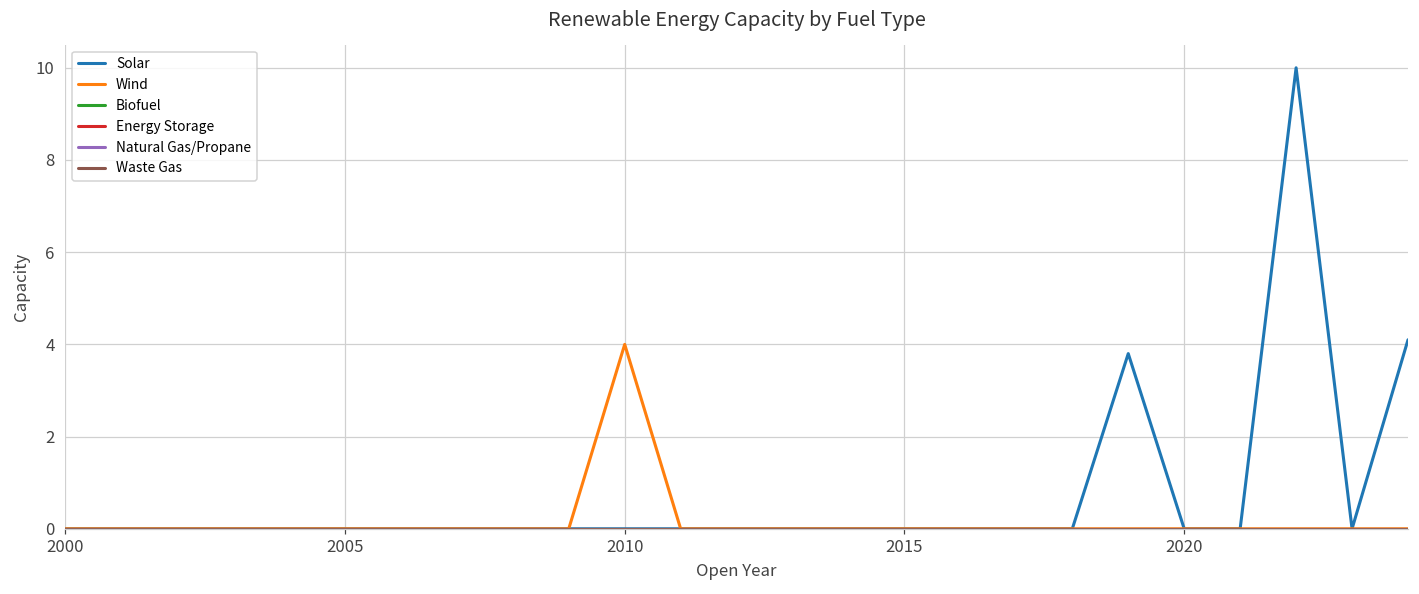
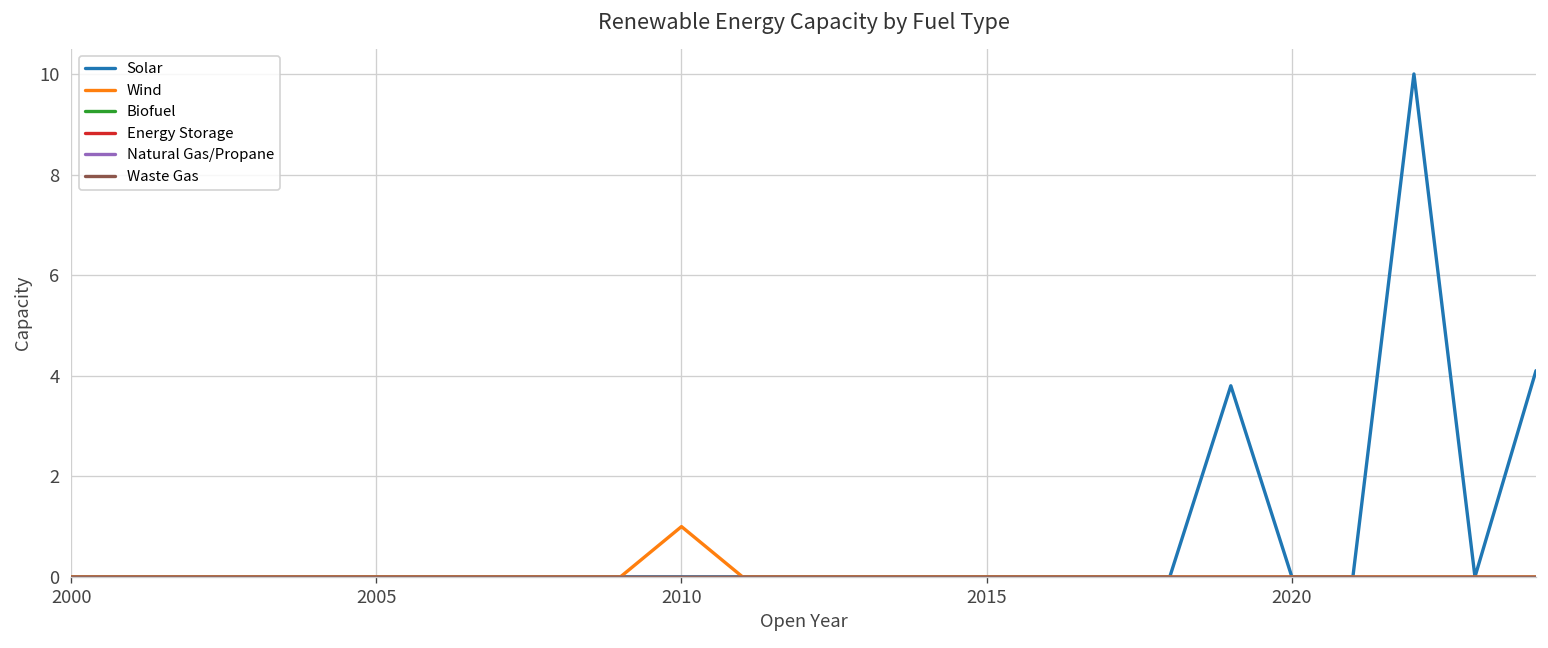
Wind, 2010: 4 -> 1
